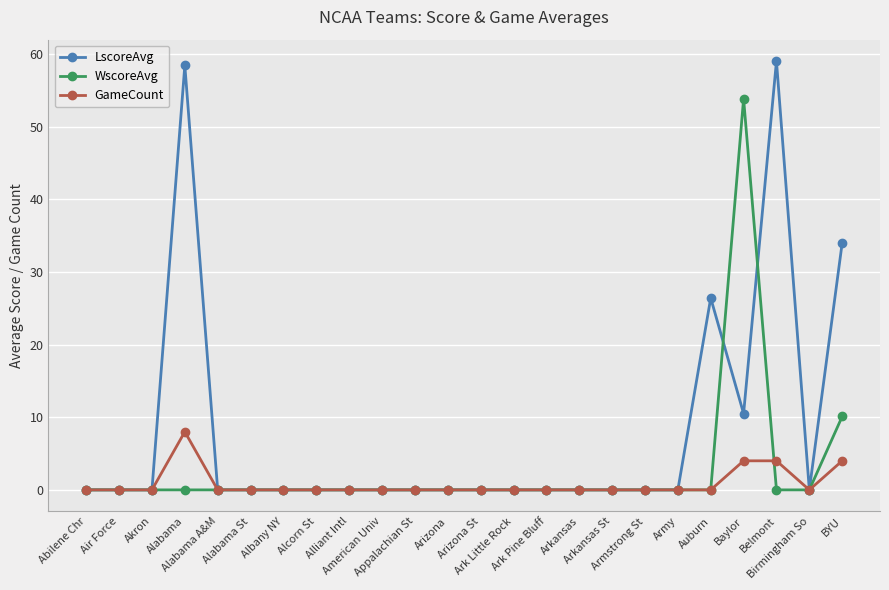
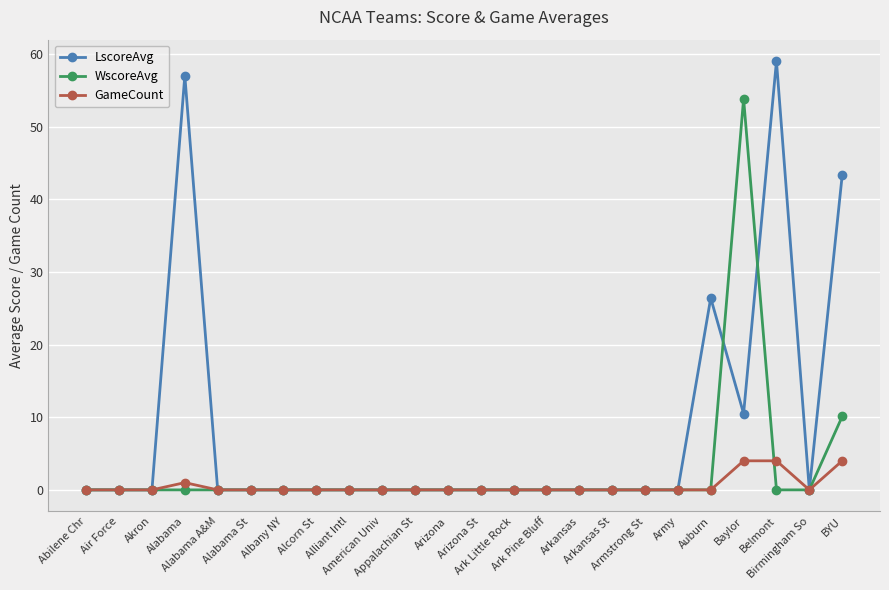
LscoreAvg, Alabama: 58 -> 57
GameCount, Alabama: 8 -> 1
LscoreAvg, BYU: 34 -> 43
